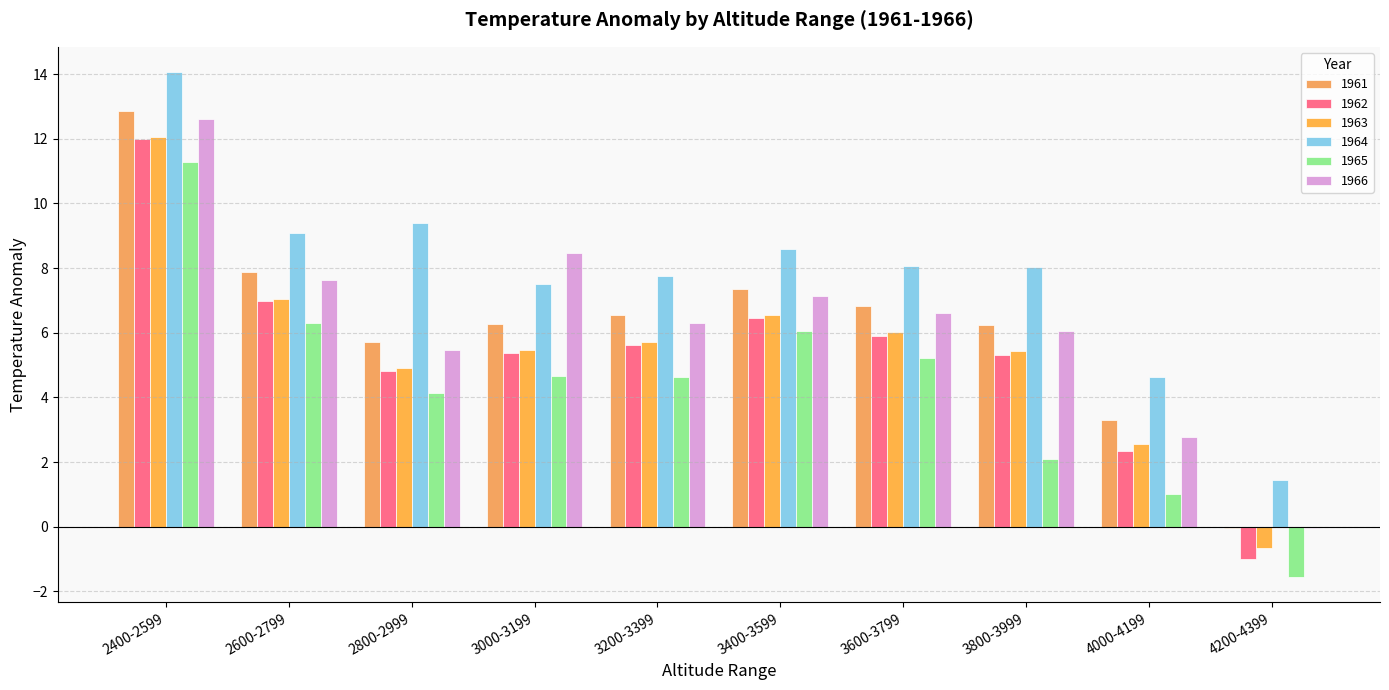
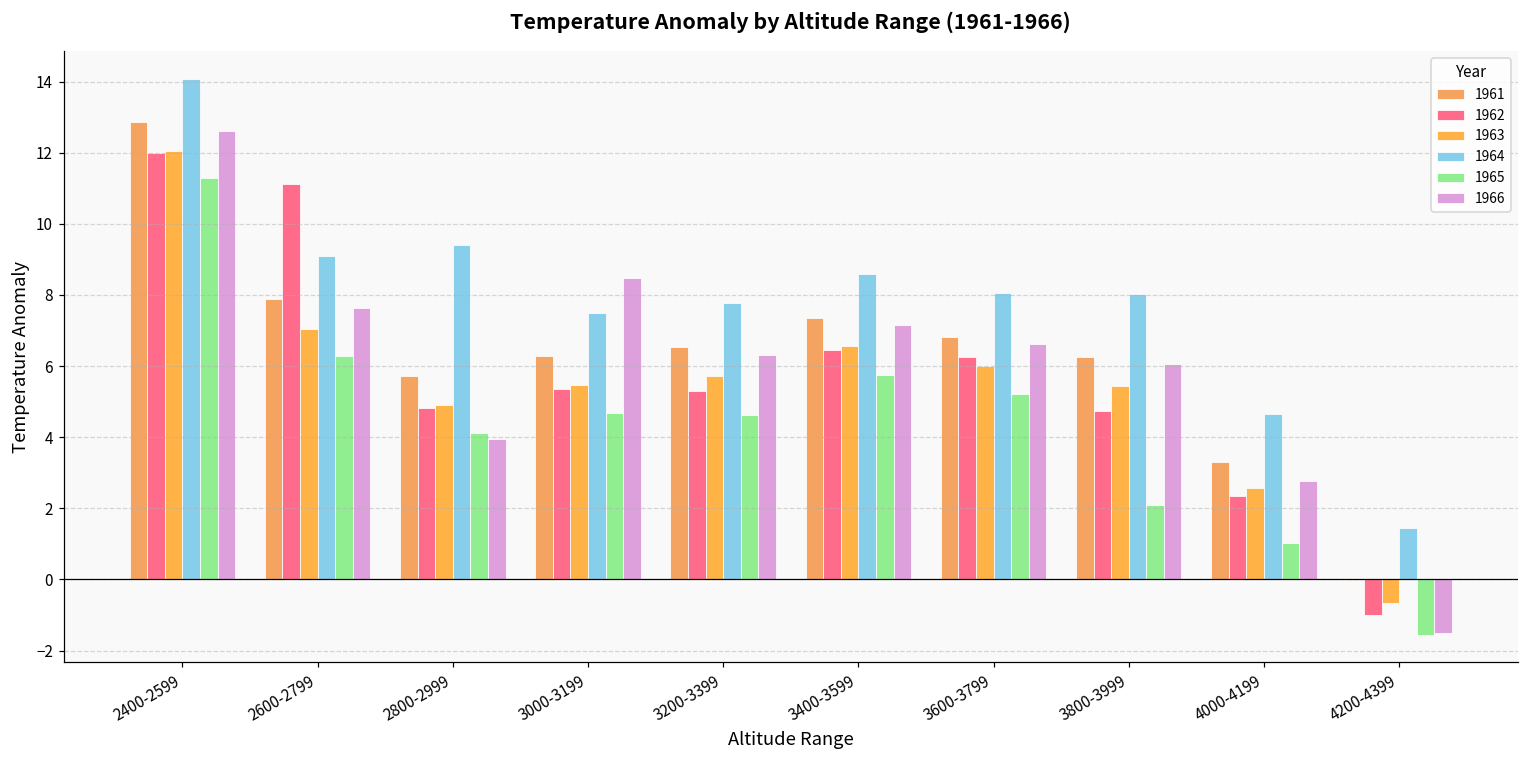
1962, 2600-2799: 7.0 -> 11.1
1966, 2800-2999: 5.5 -> 4.0
1962, 3200-3399: 5.6 -> 5.3
1965, 3400-3599: 6.1 -> 5.8
1962, 3600-3799: 5.9 -> 6.3
1962, 3800-3999: 5.3 -> 4.7
1966, 4200-4399: 0.0 -> -1.5
